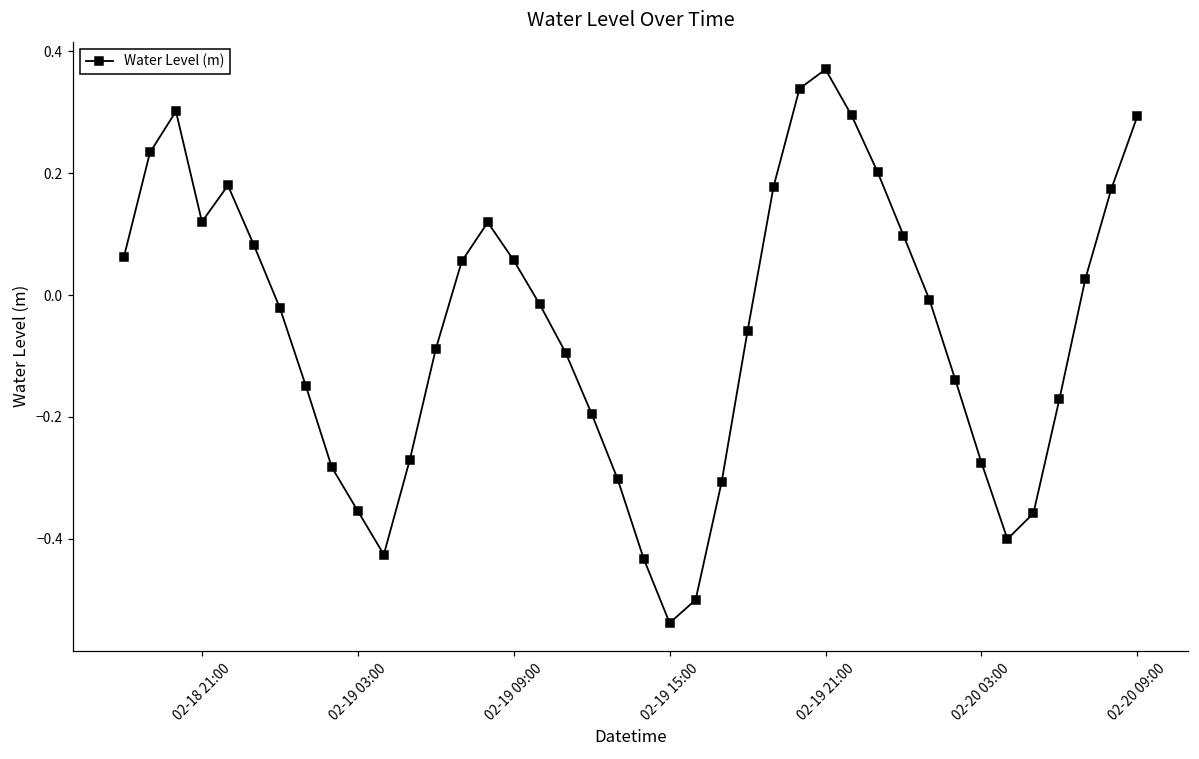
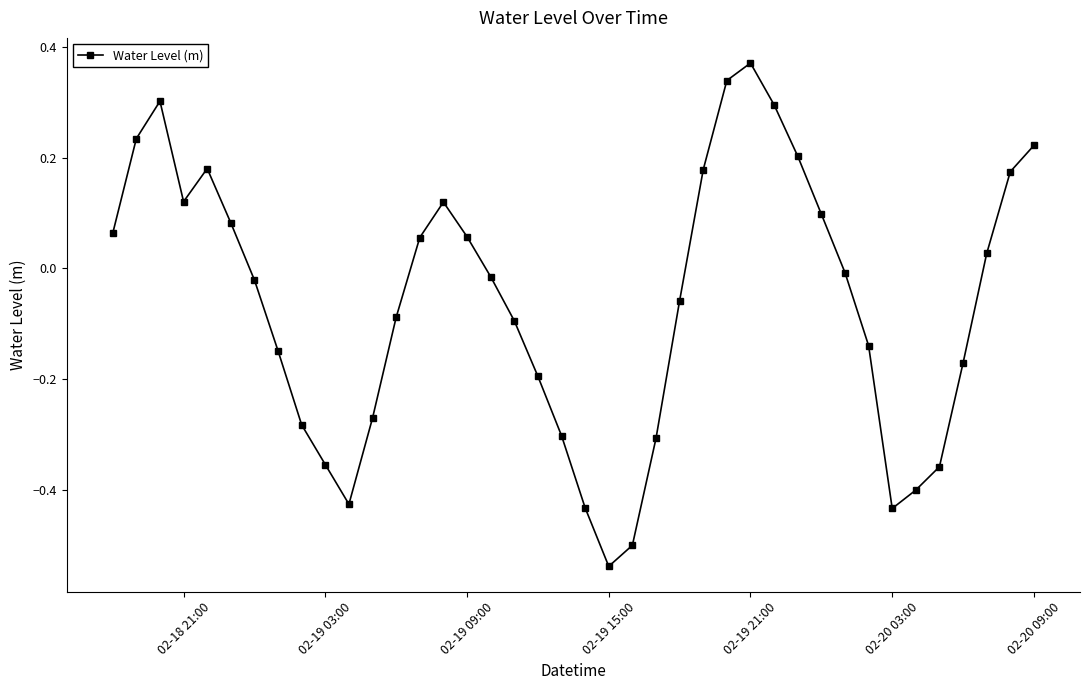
02-20 03:00: -0.27 -> -0.43
02-20 09:00: 0.29 -> 0.22
